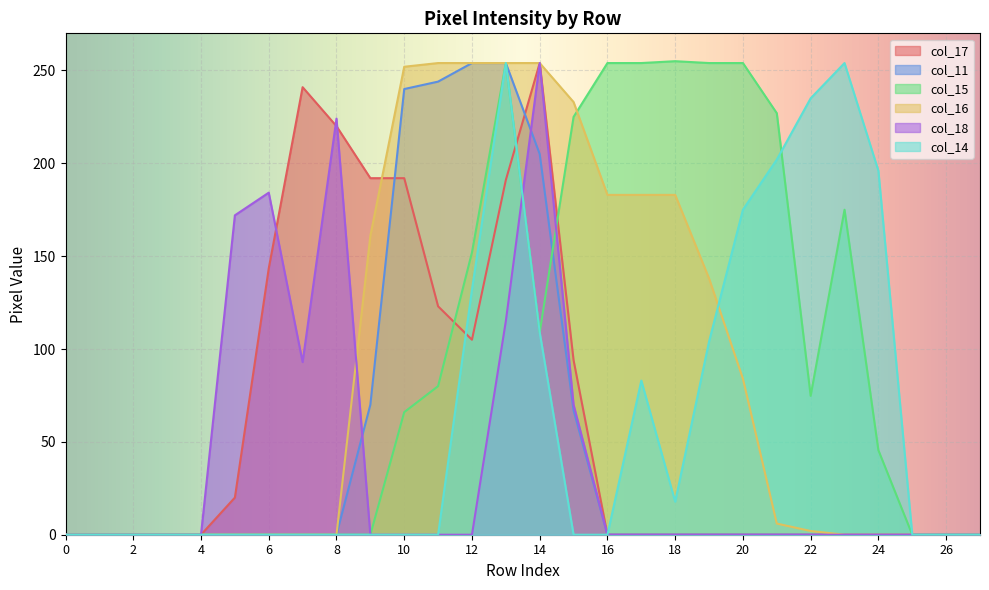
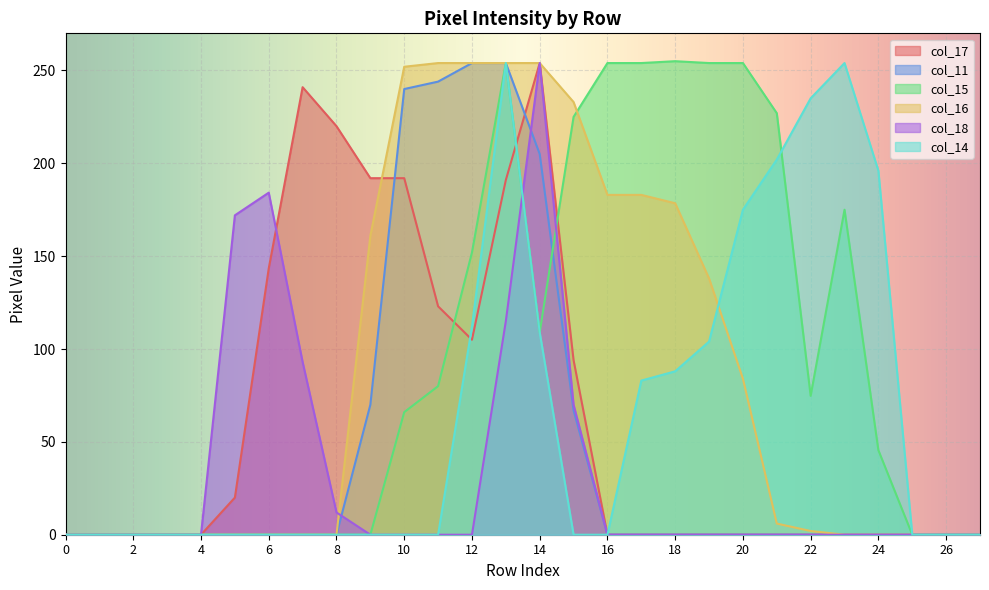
col_18, 8: 224 -> 12
col_14, 12: 132 -> 112
col_16, 18: 183 -> 179
col_14, 18: 18 -> 88
